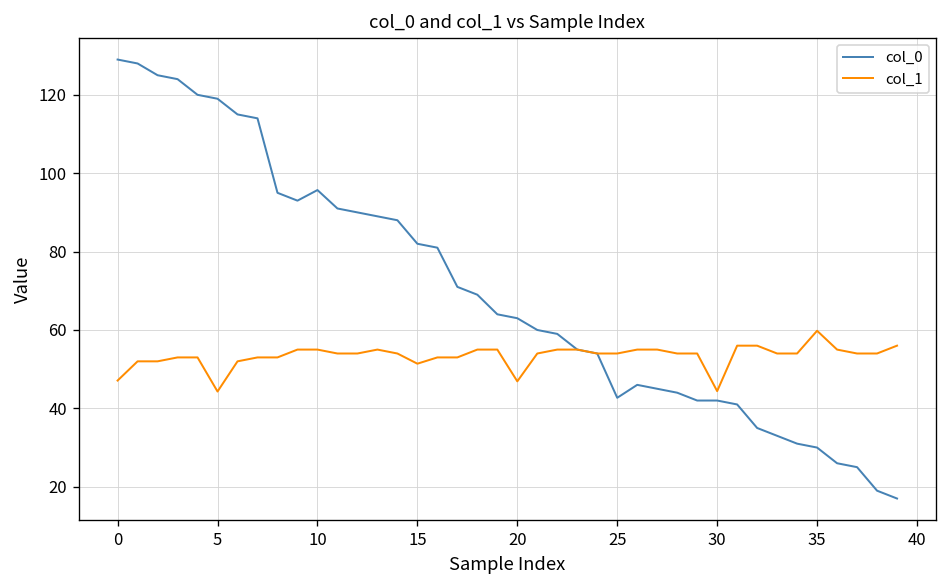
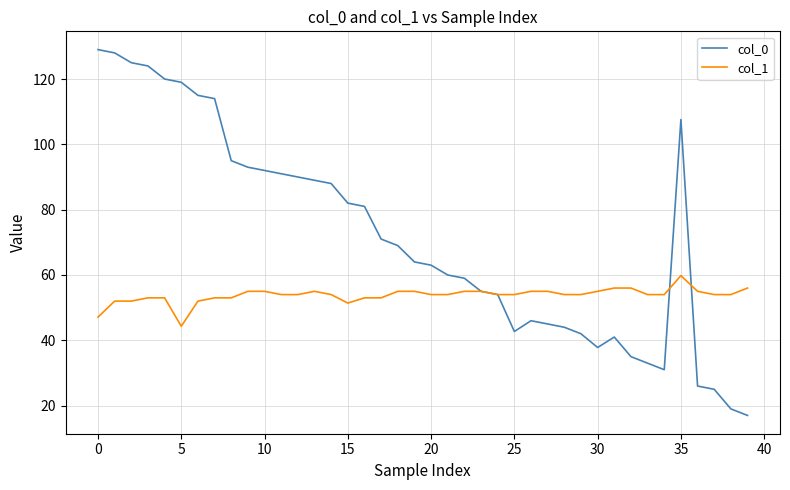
col_0, 10: 96 -> 92
col_1, 20: 47 -> 54
col_0, 30: 42 -> 38
col_1, 30: 44 -> 55
col_0, 35: 30 -> 108
